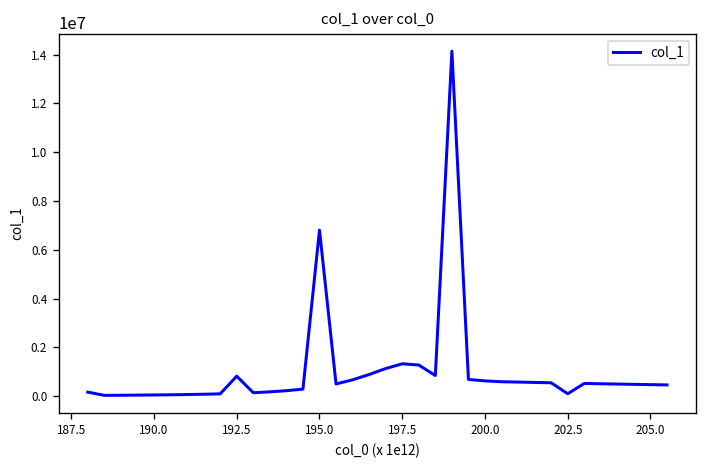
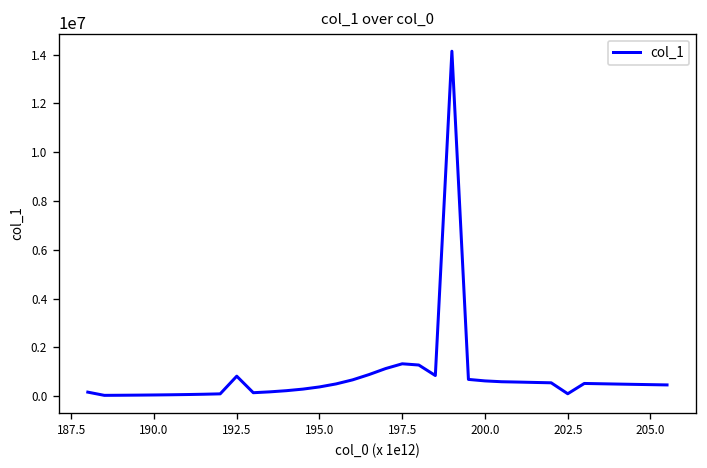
195.0: 6800000 -> 400000
